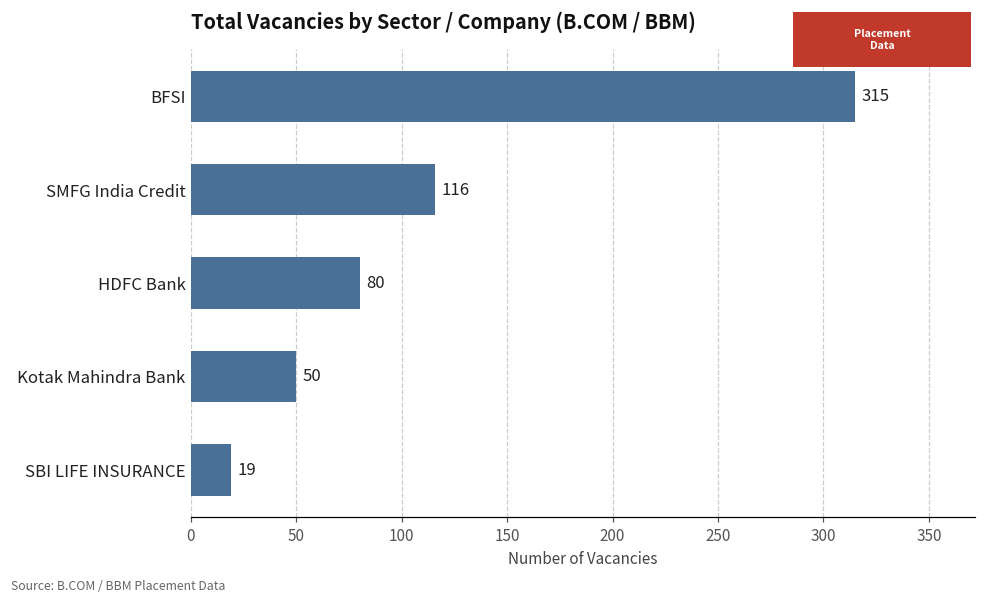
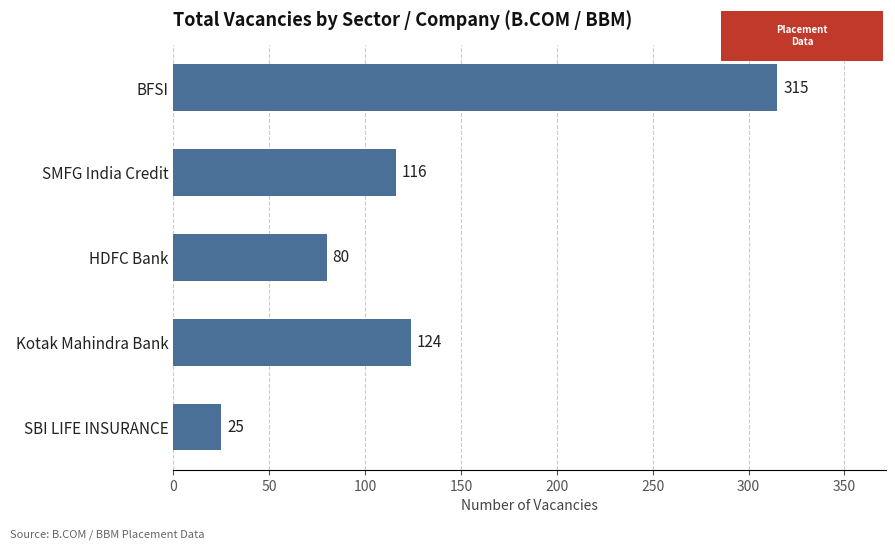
Kotak Mahindra Bank: 50 -> 124
SBI LIFE INSURANCE: 19 -> 25
